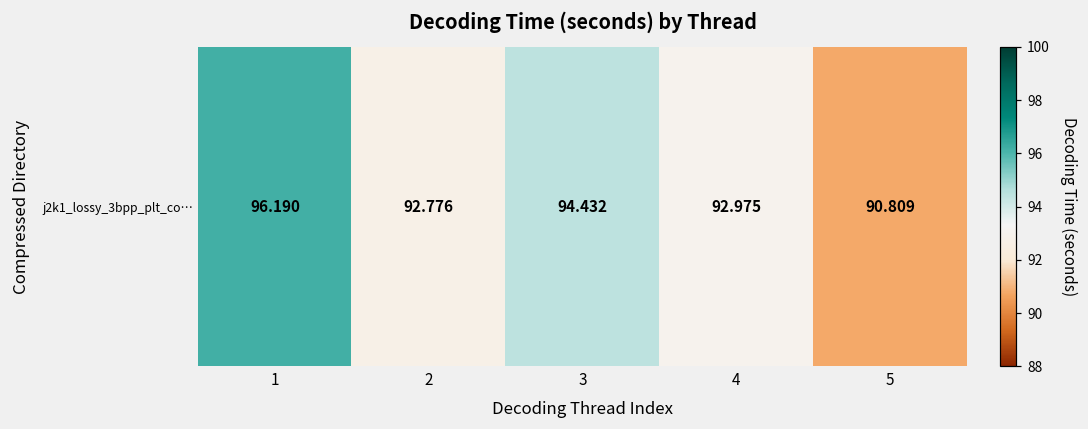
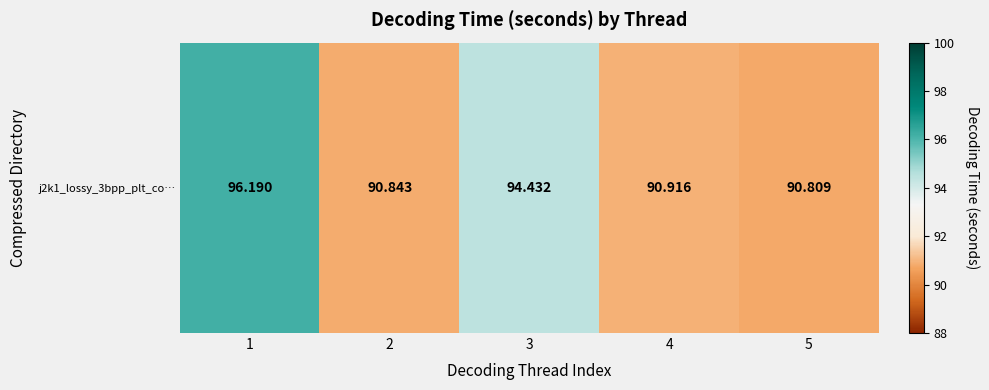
j2k1_lossy_3bpp_plt_co…, 2: 92.776 -> 90.843
j2k1_lossy_3bpp_plt_co…, 4: 92.975 -> 90.916
